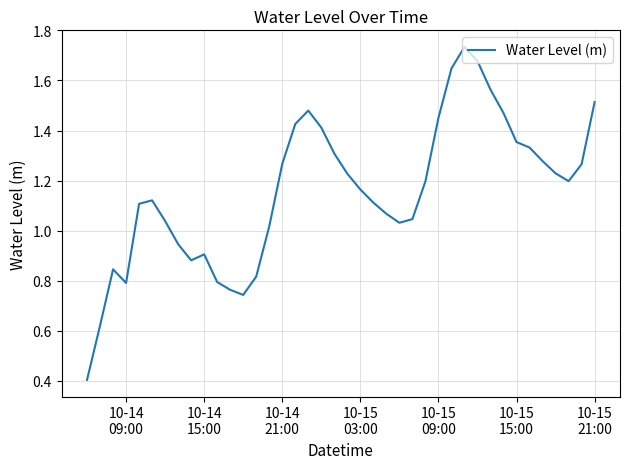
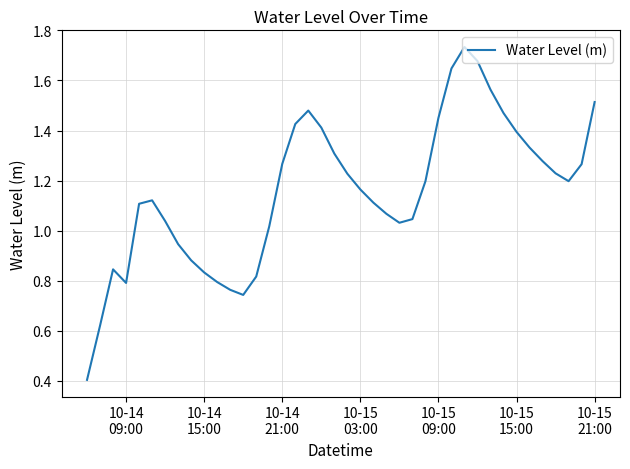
10-14 15:00: 0.91 -> 0.83
10-15 15:00: 1.35 -> 1.39
